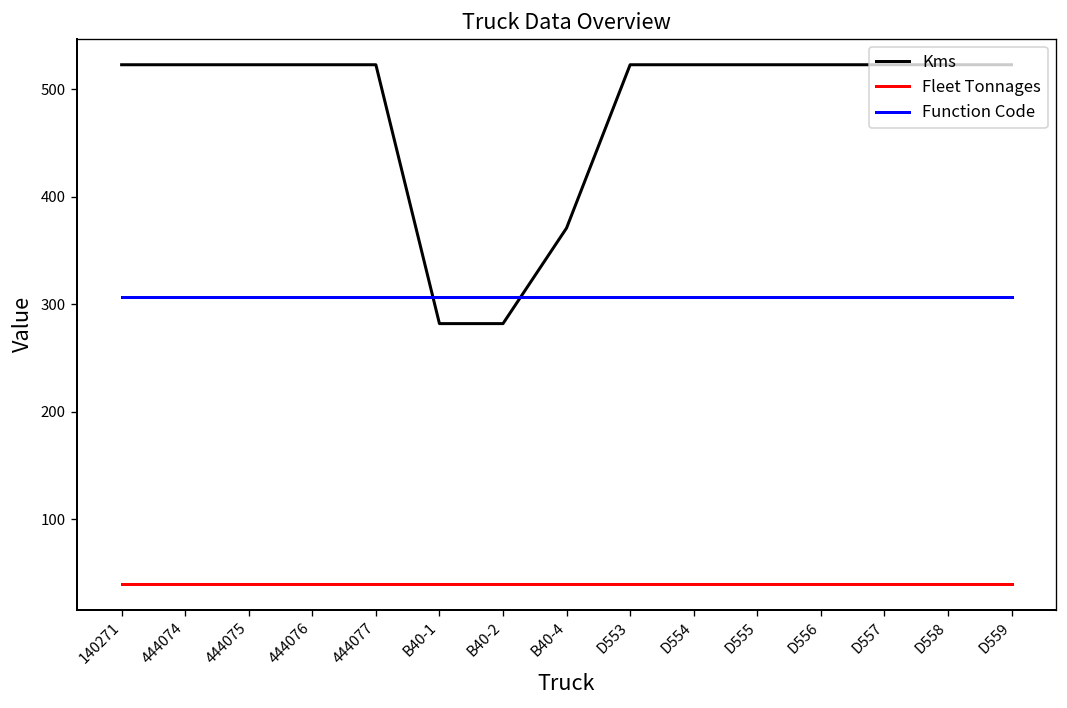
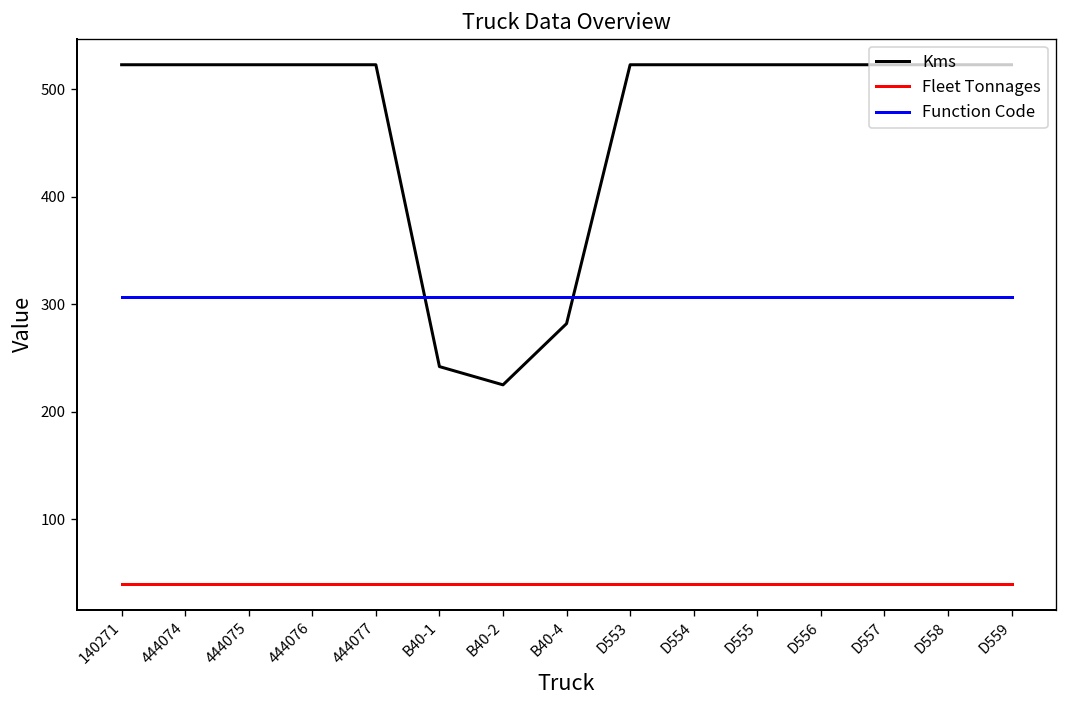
Kms, B40-1: 280 -> 240
Kms, B40-2: 280 -> 230
Kms, B40-4: 370 -> 280
